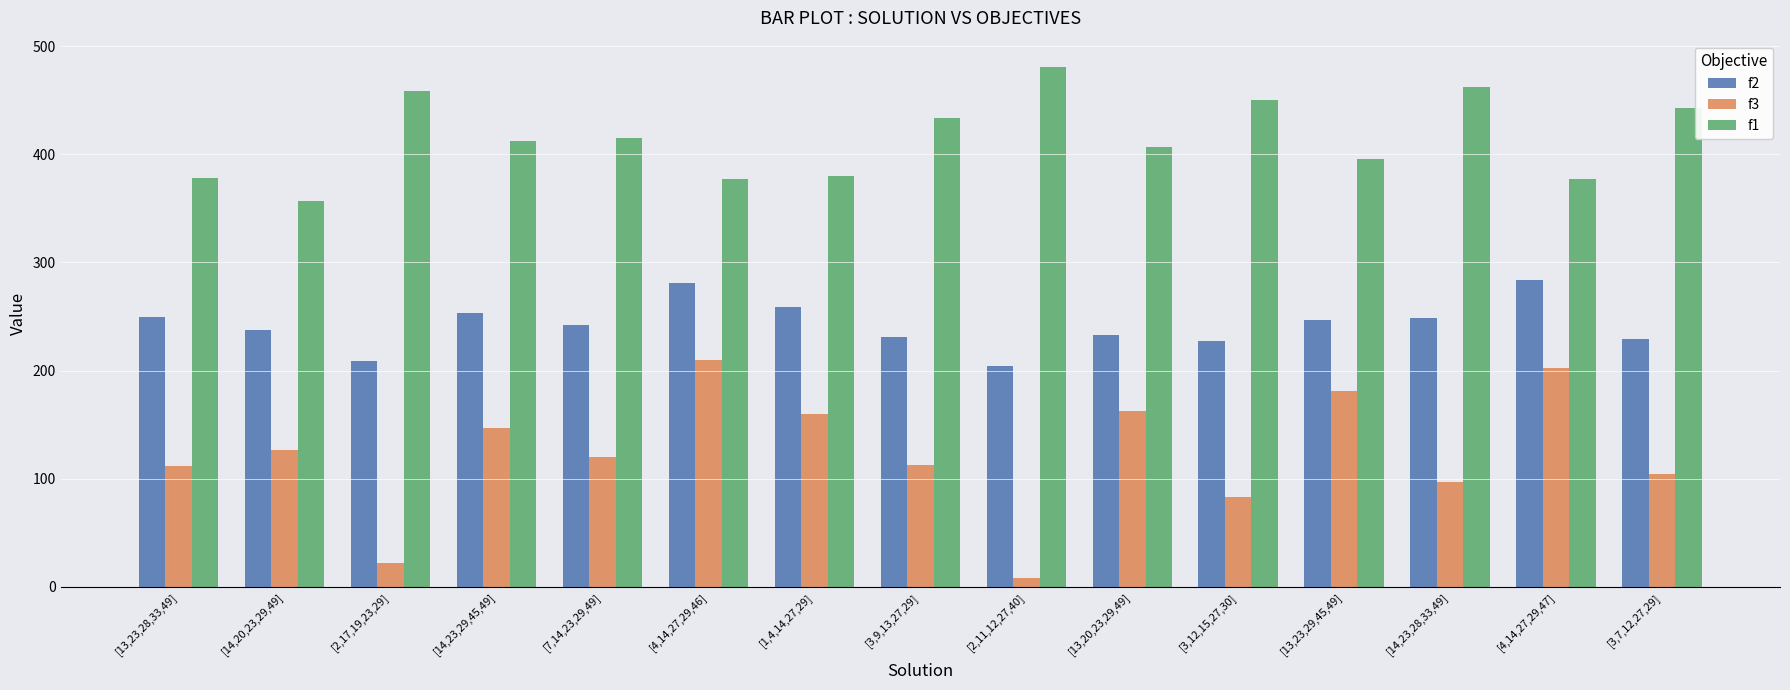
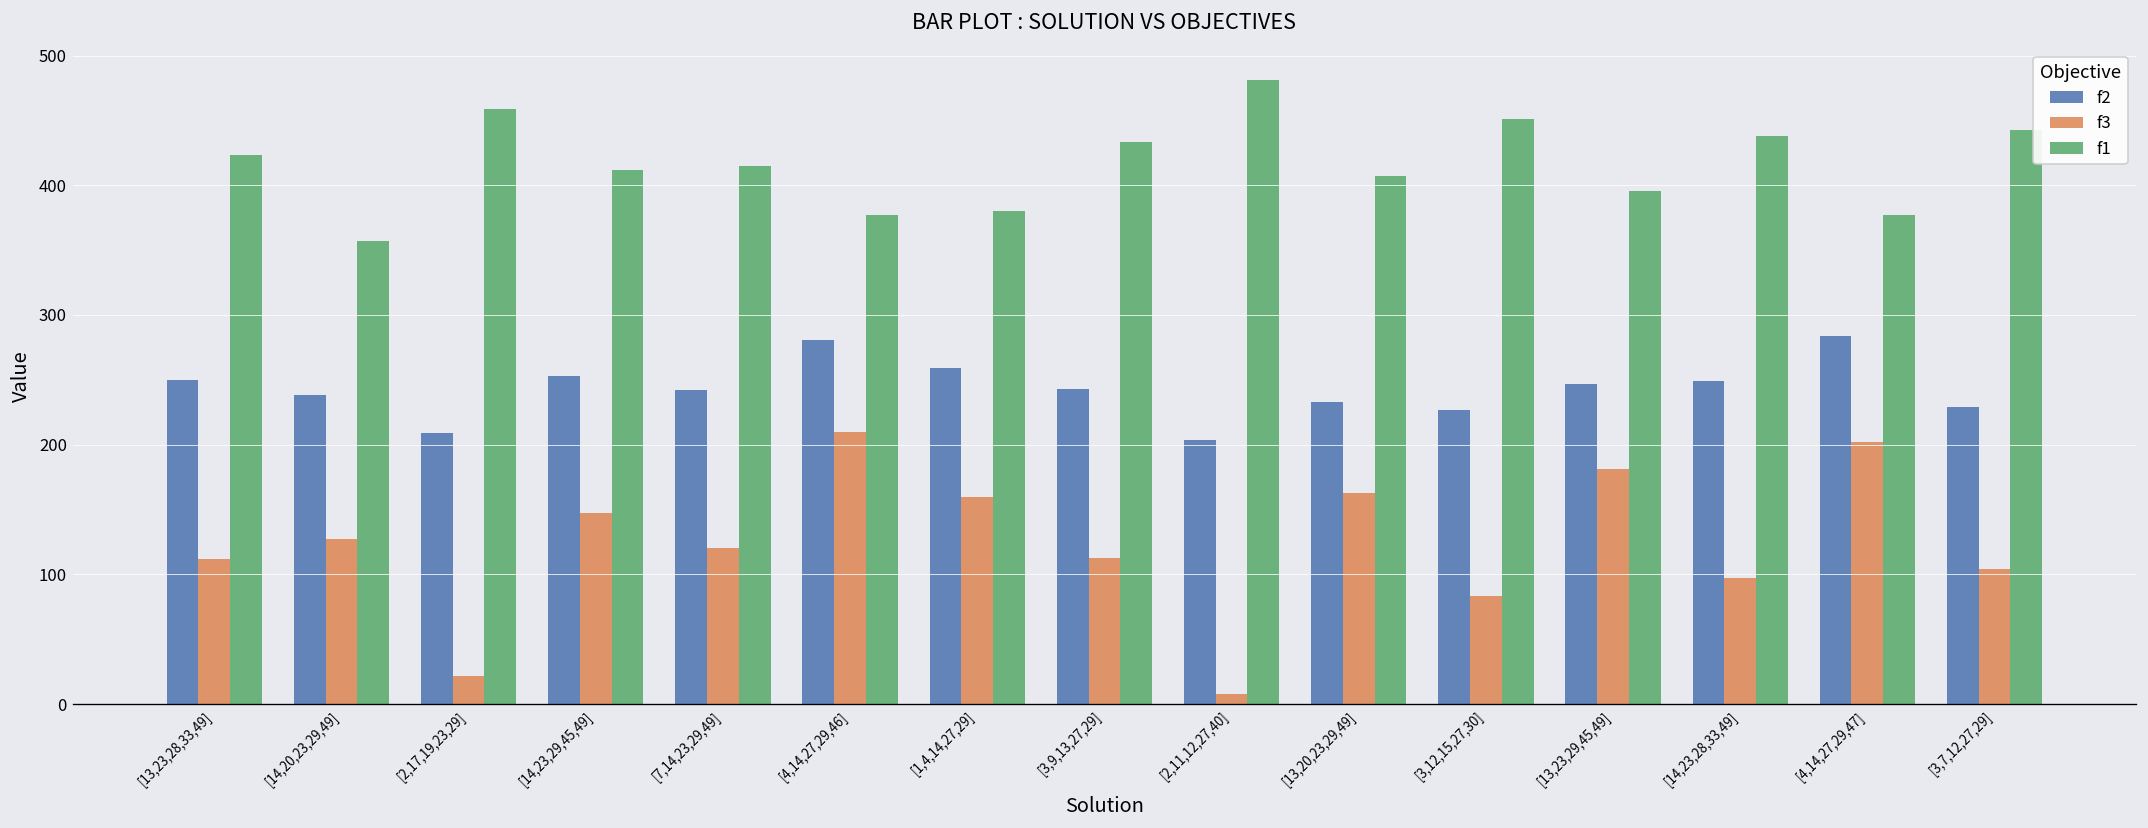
f1, [13,23,28,33,49]: 378 -> 423
f2, [3,9,13,27,29]: 231 -> 243
f1, [14,23,28,33,49]: 462 -> 438
